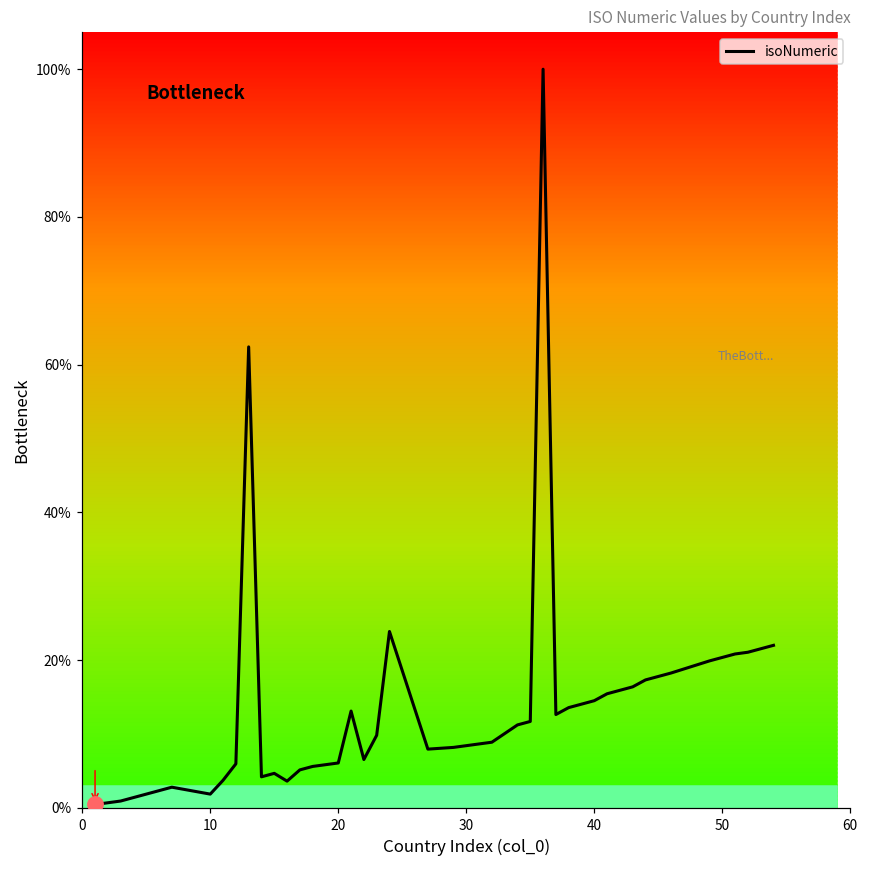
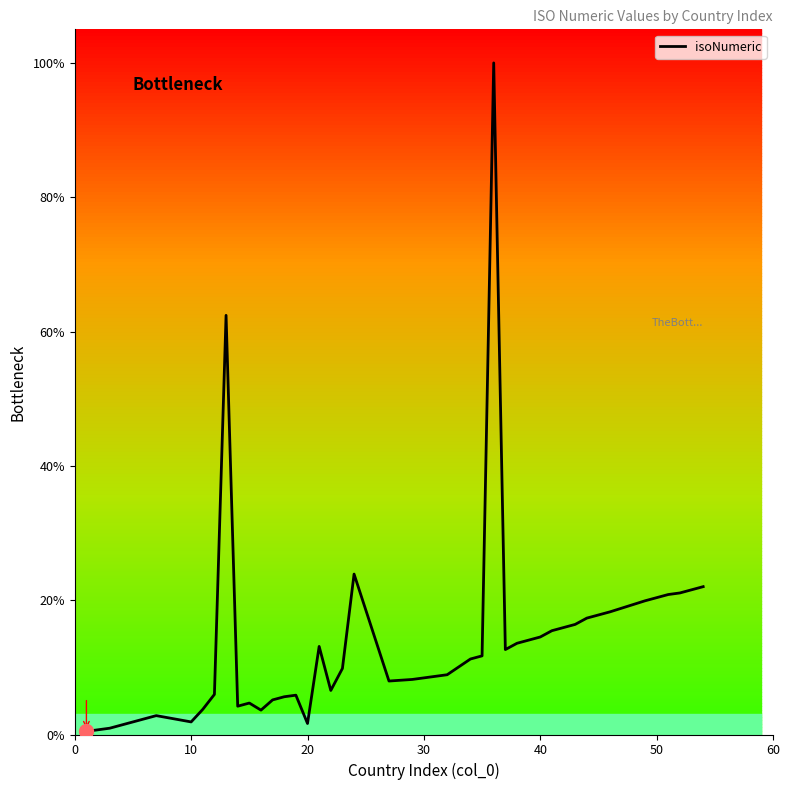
isoNumeric, 20: 6% -> 2%
